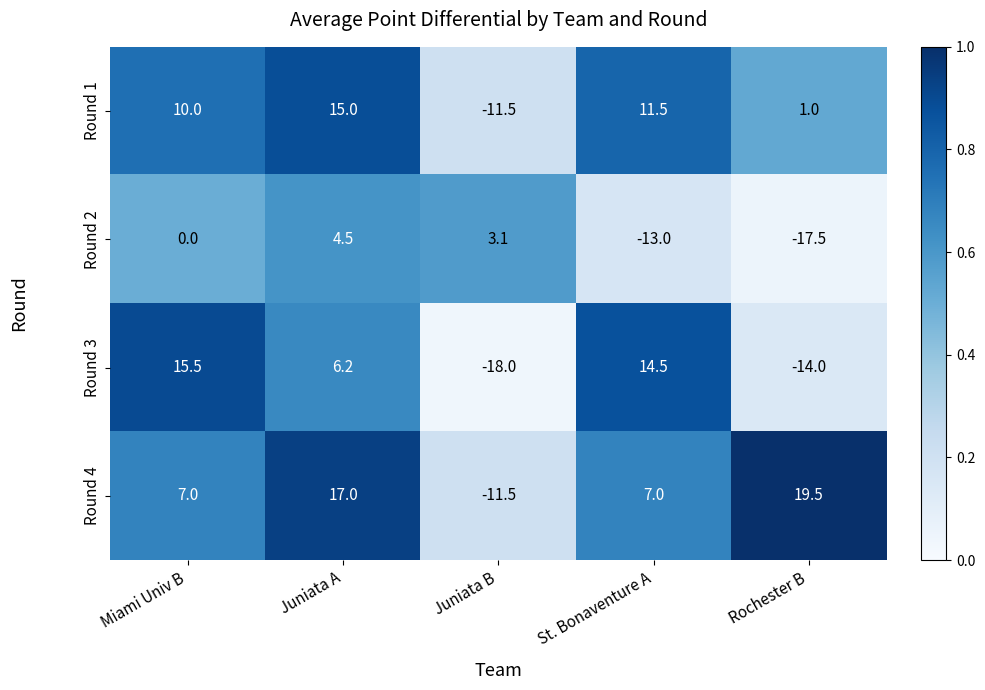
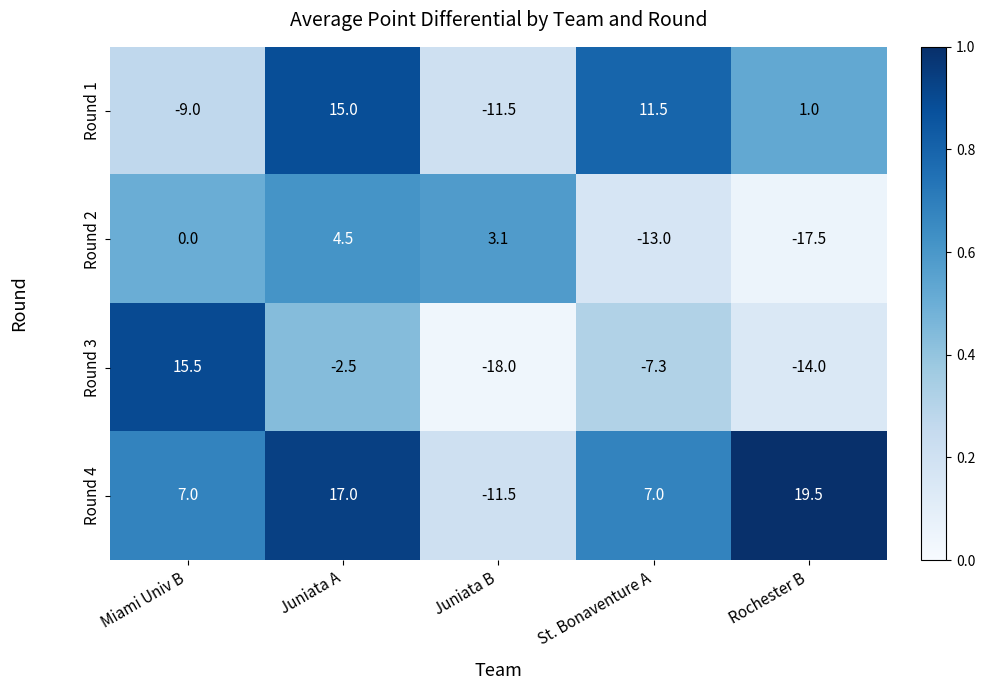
Round 1, Miami Univ B: 10.0 -> -9.0
Round 3, Juniata A: 6.2 -> -2.5
Round 3, St. Bonaventure A: 14.5 -> -7.3
